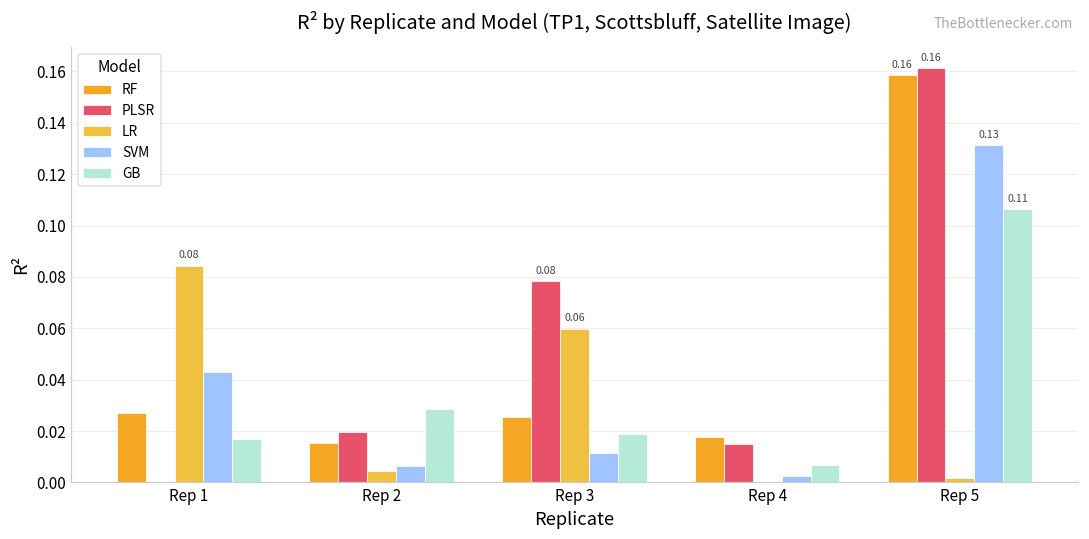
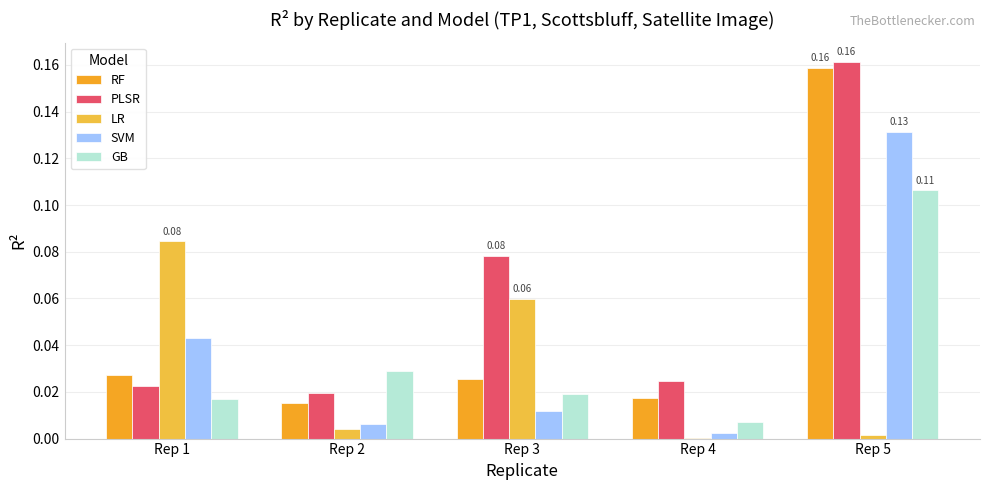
PLSR, Rep 1: 0.000 -> 0.022
PLSR, Rep 4: 0.015 -> 0.025
